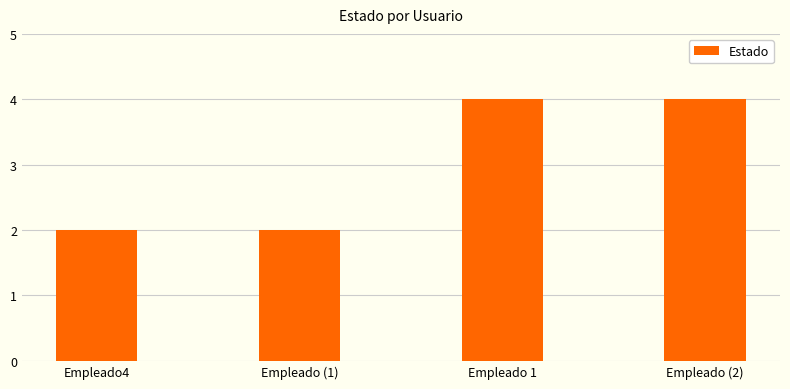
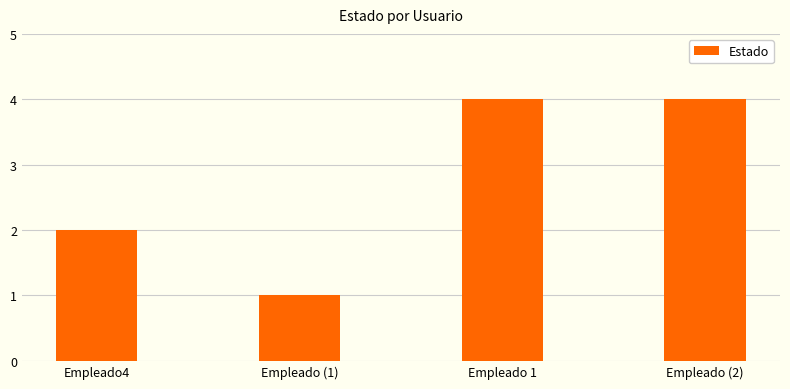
Empleado (1): 2 -> 1
